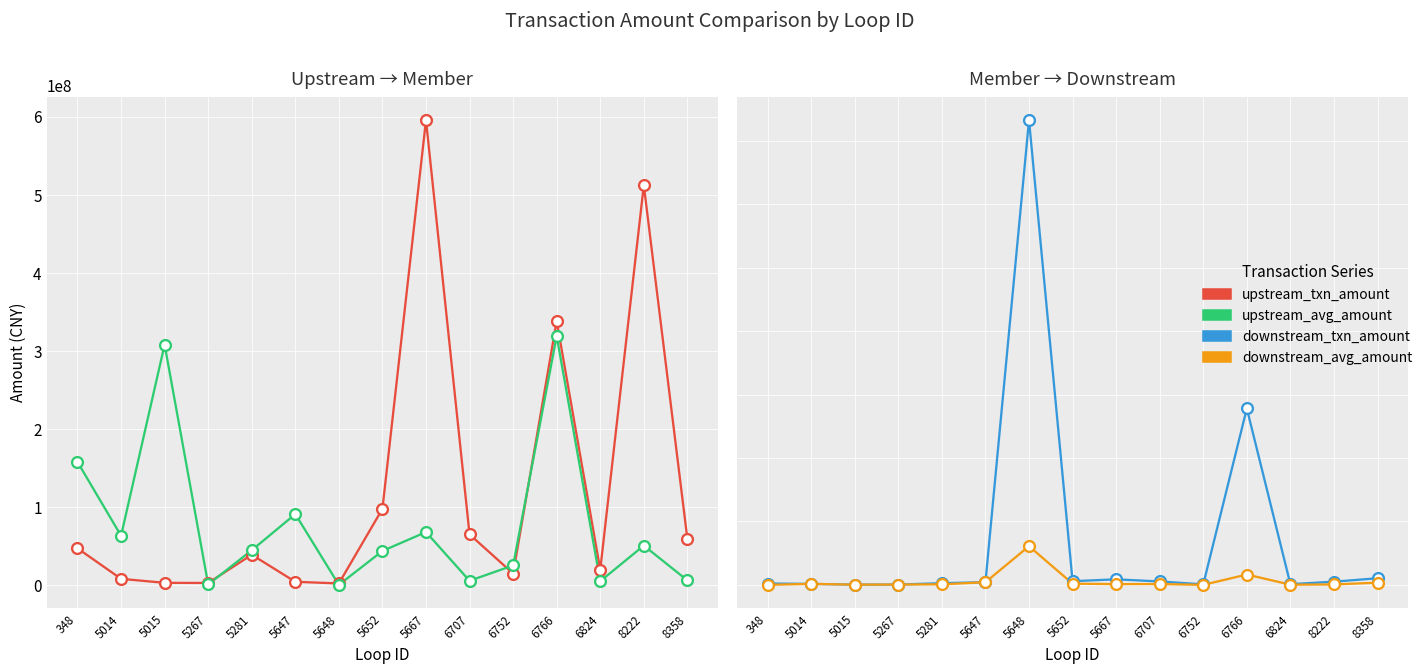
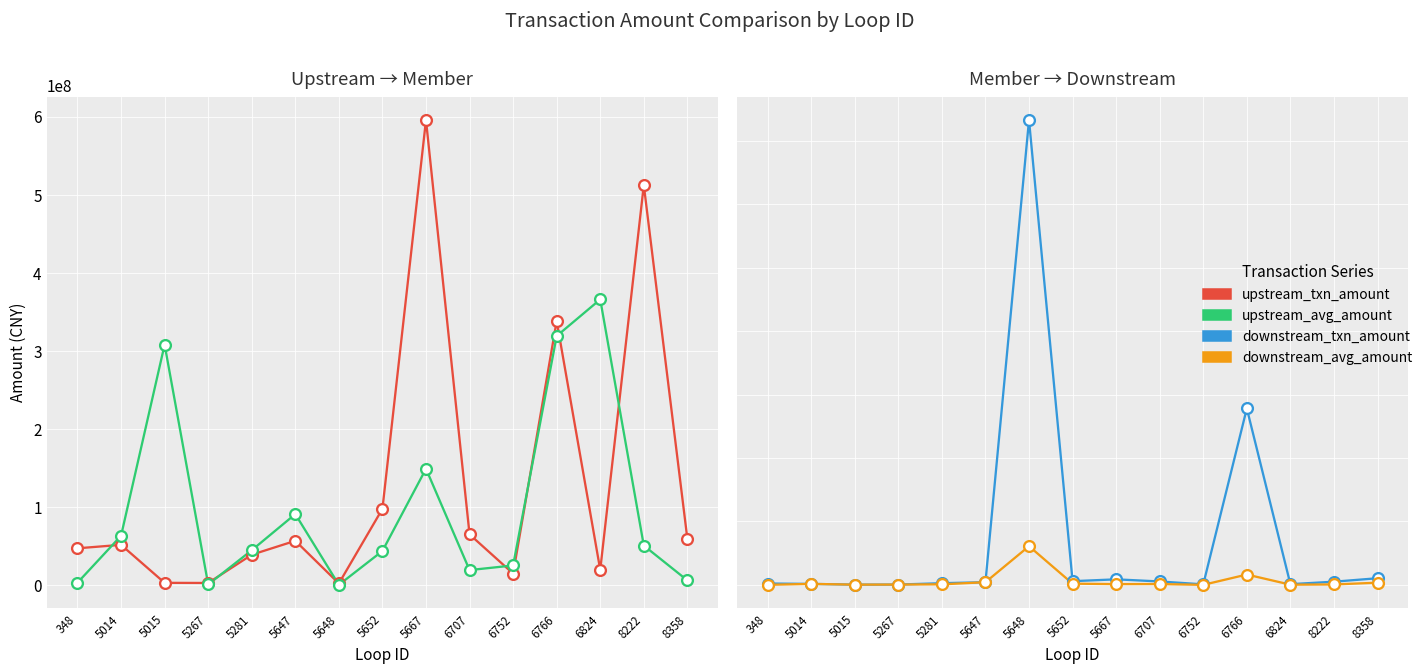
Upstream → Member, upstream_avg_amount, 348: 160000000 -> 0
Upstream → Member, upstream_txn_amount, 5014: 10000000 -> 50000000
Upstream → Member, upstream_txn_amount, 5647: 0 -> 60000000
Upstream → Member, upstream_avg_amount, 5667: 70000000 -> 150000000
Upstream → Member, upstream_avg_amount, 6707: 10000000 -> 20000000
Upstream → Member, upstream_avg_amount, 6824: 0 -> 370000000
